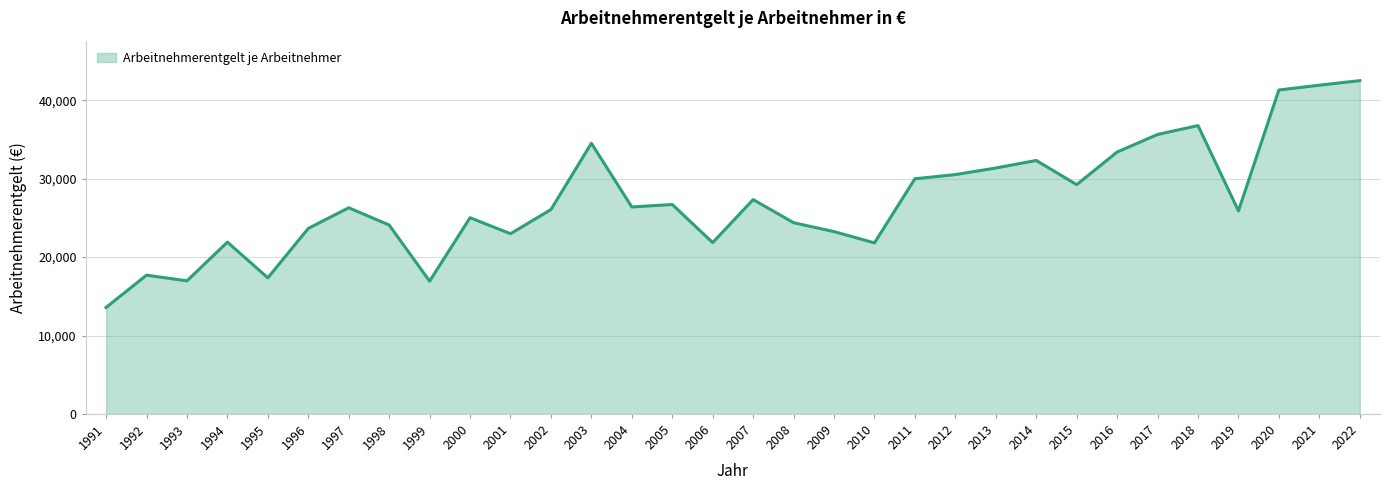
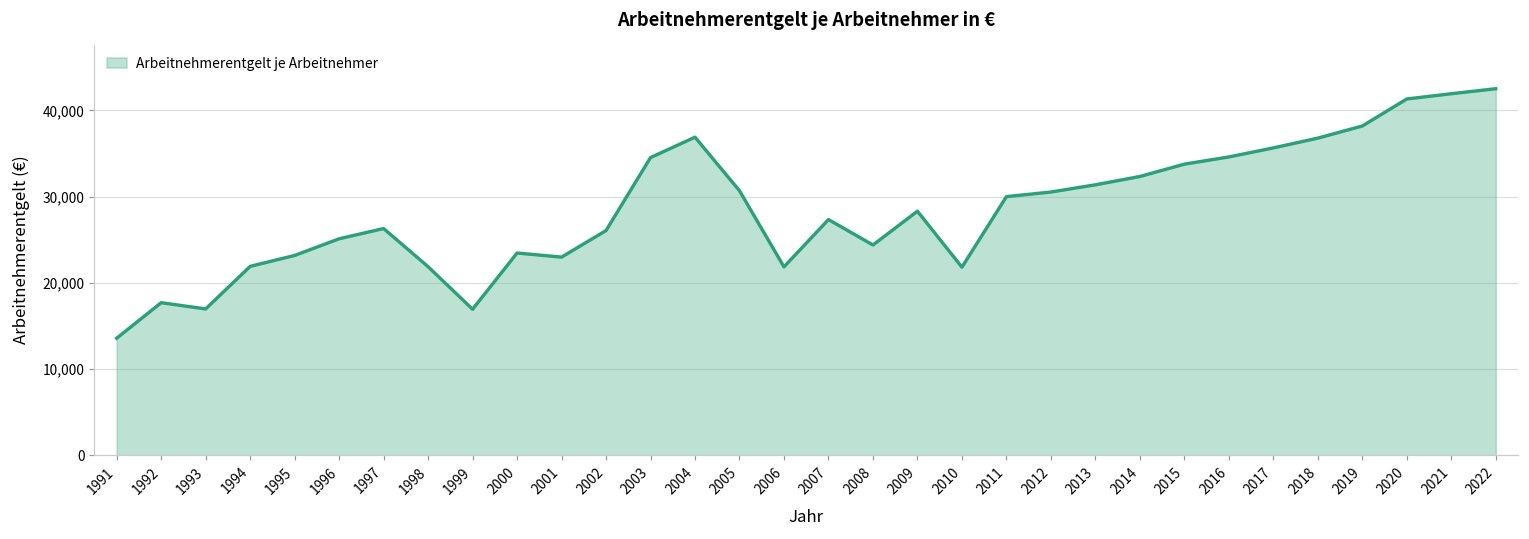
1995: 17,000 -> 23,000
1996: 24,000 -> 25,000
1998: 24,000 -> 22,000
2000: 25,000 -> 23,000
2004: 26,000 -> 37,000
2005: 27,000 -> 31,000
2009: 23,000 -> 28,000
2015: 29,000 -> 34,000
2016: 33,000 -> 35,000
2019: 26,000 -> 38,000
